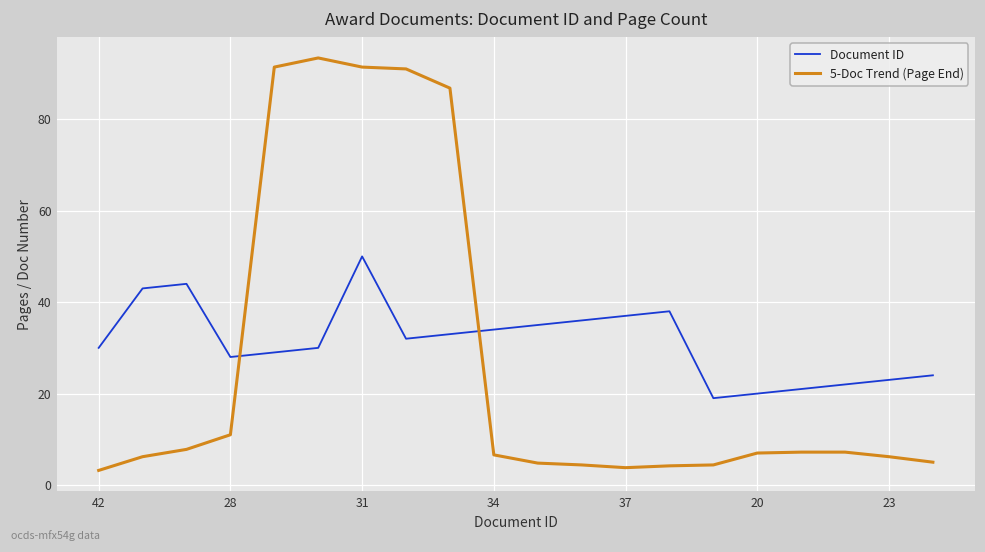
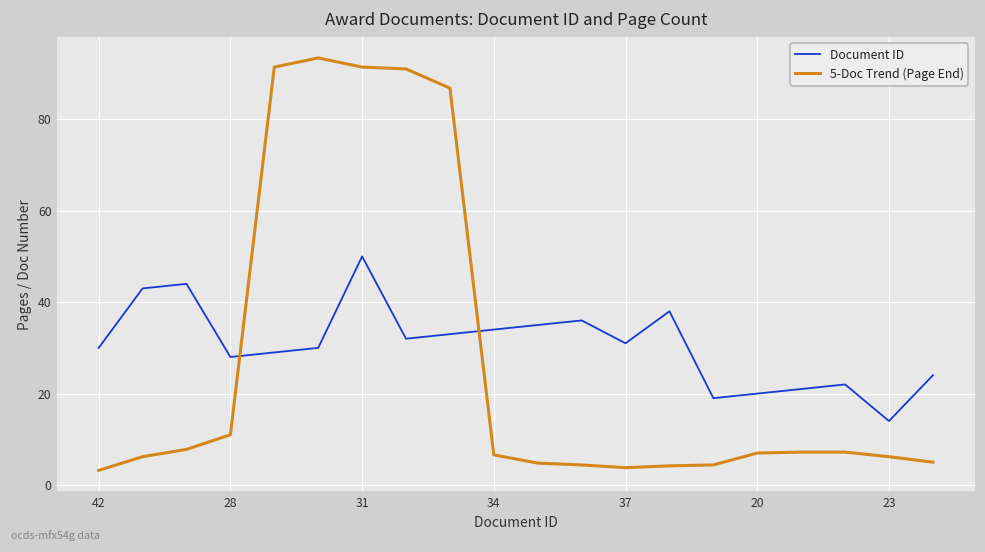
Document ID, 37: 37 -> 31
Document ID, 23: 23 -> 14
